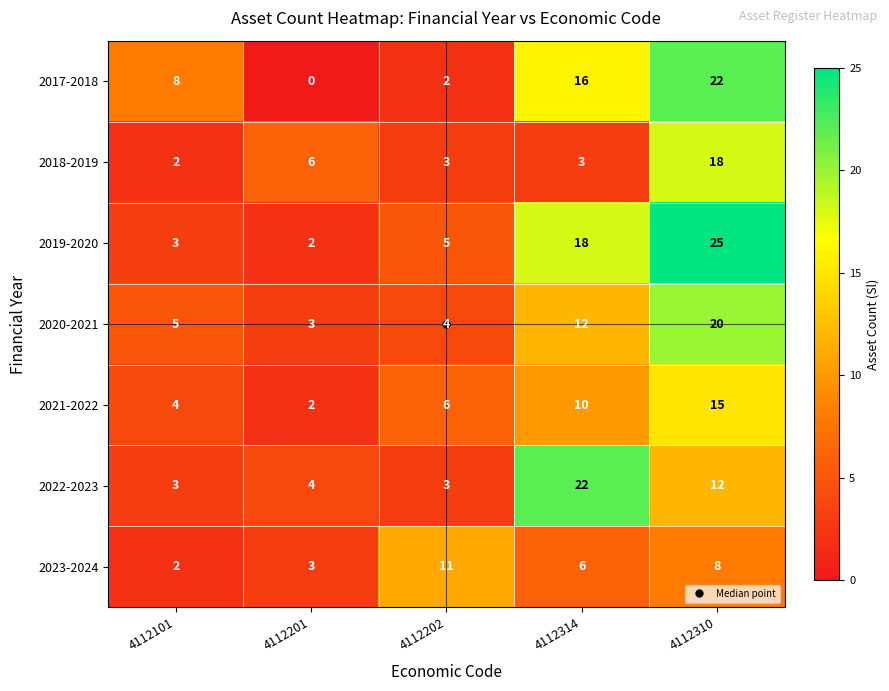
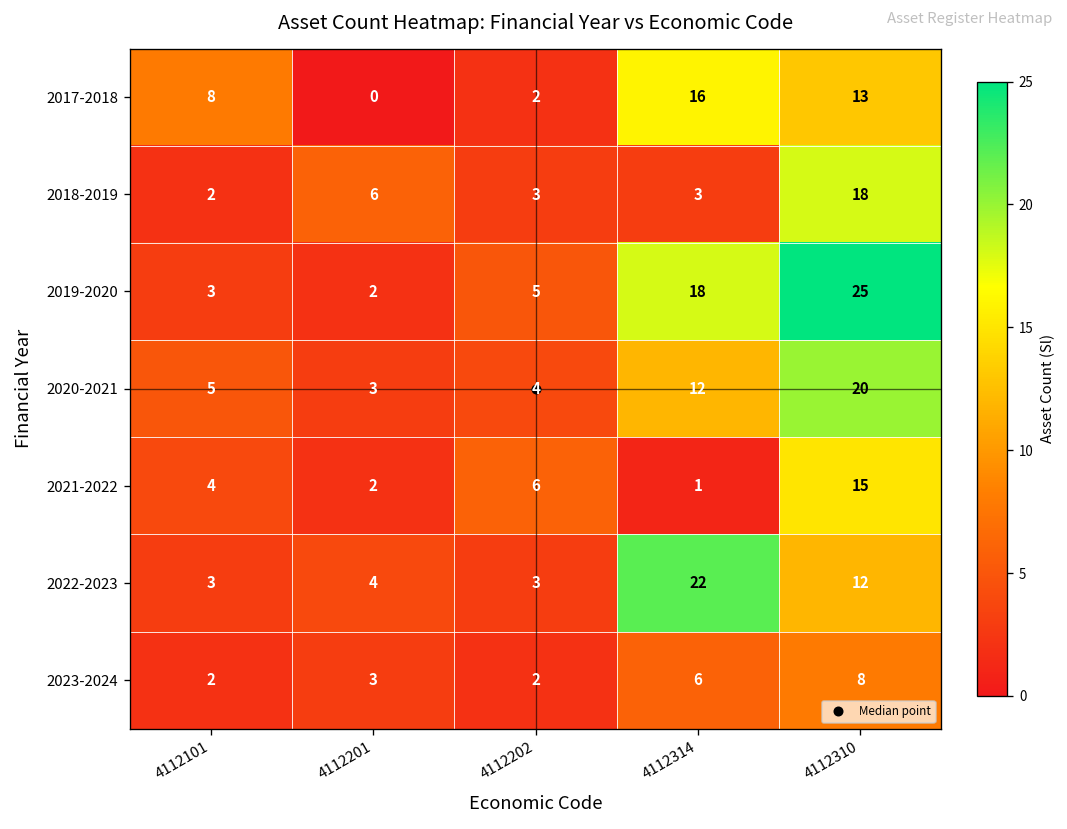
2017-2018, 4112310: 22 -> 13
2021-2022, 4112314: 10 -> 1
2023-2024, 4112202: 11 -> 2
